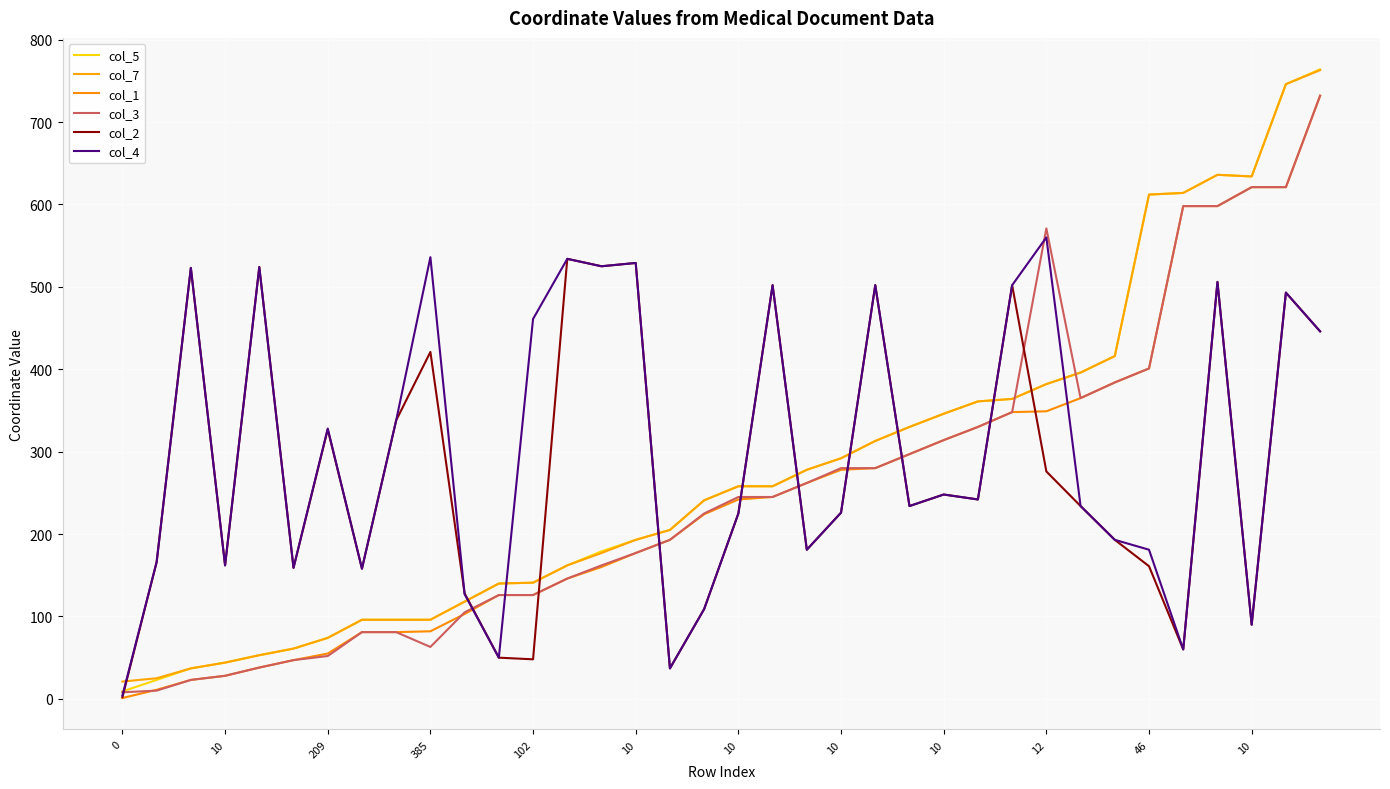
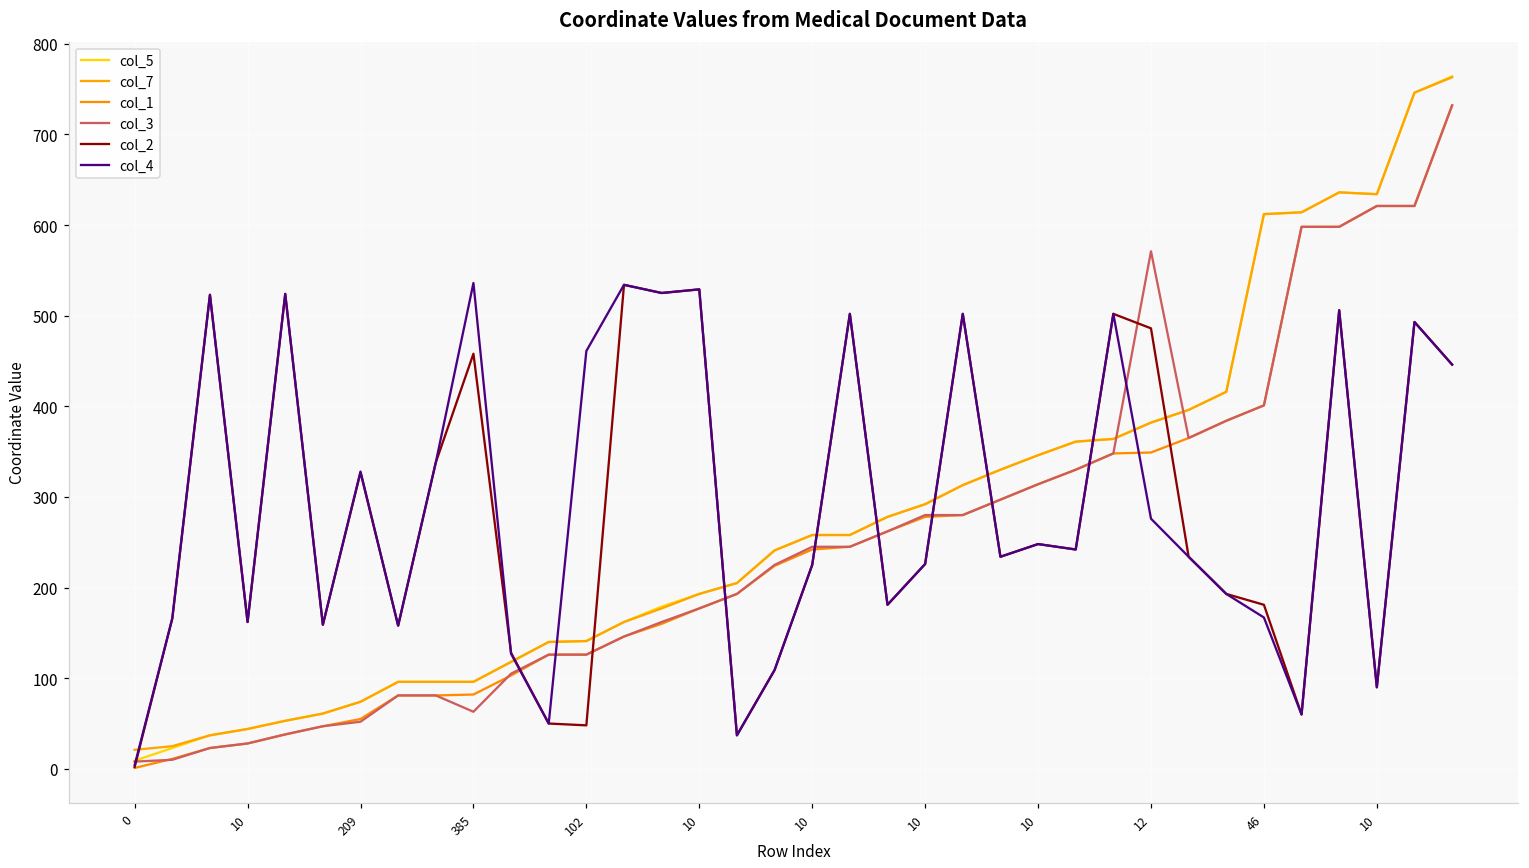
col_2, 385: 420 -> 460
col_2, 12: 280 -> 490
col_4, 12: 560 -> 280
col_2, 46: 160 -> 180
col_4, 46: 180 -> 170
